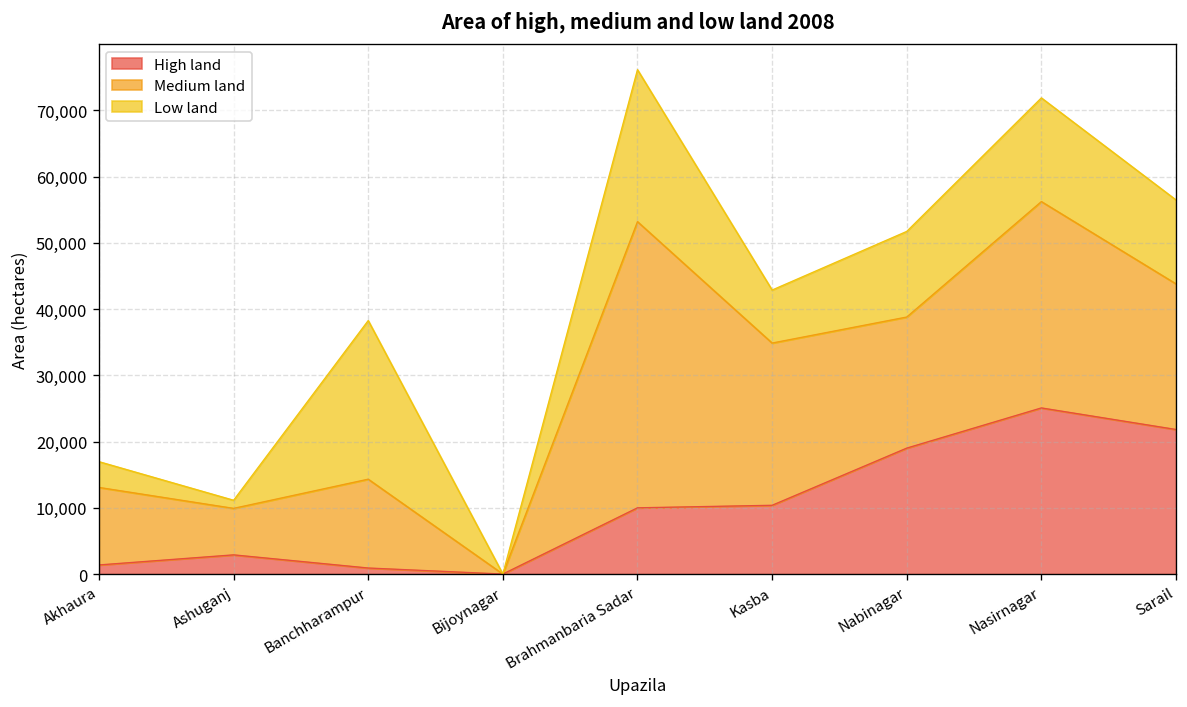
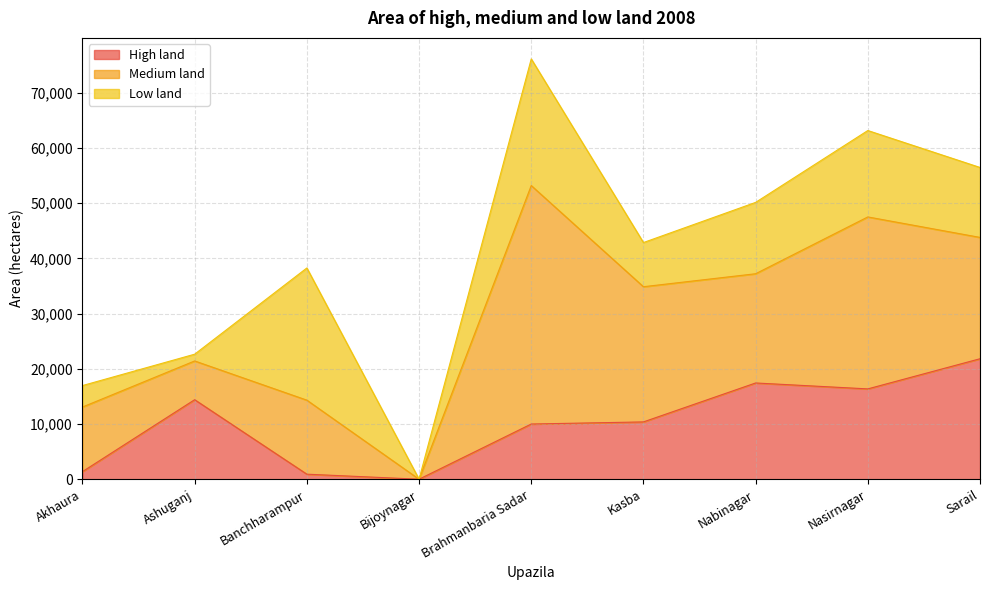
High land, Ashuganj: 3,000 -> 14,000
High land, Nabinagar: 19,000 -> 17,000
High land, Nasirnagar: 25,000 -> 16,000
